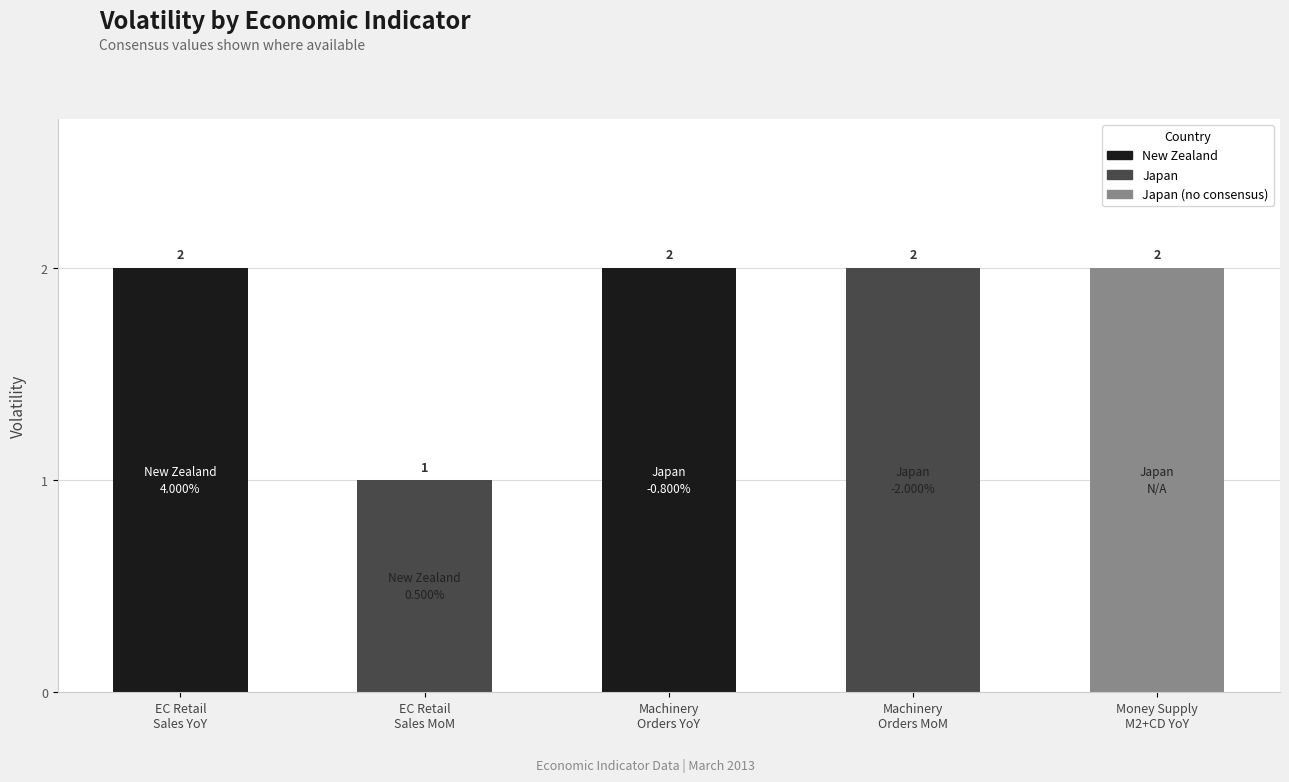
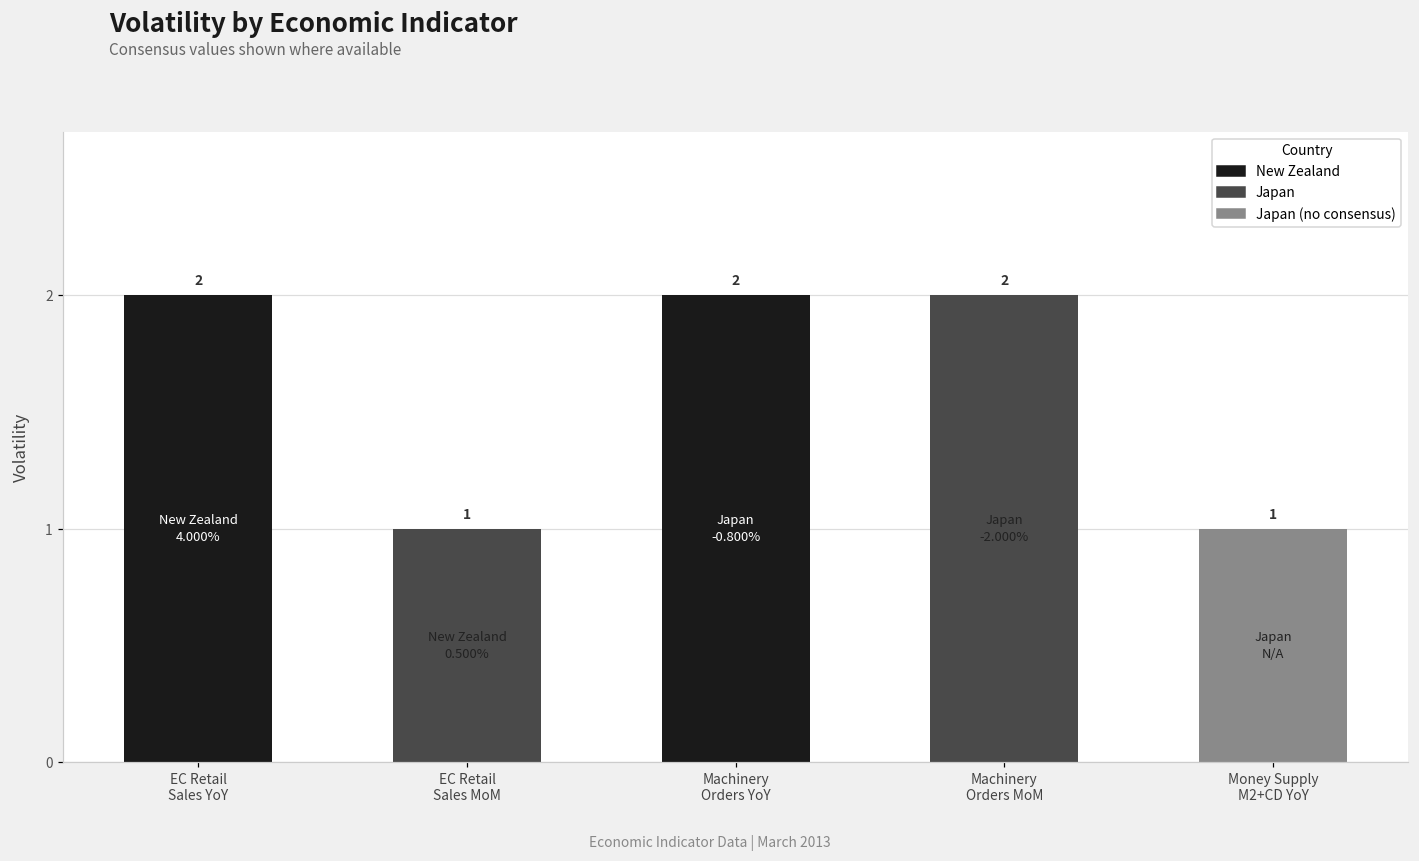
Money Supply M2+CD YoY: 2 -> 1
